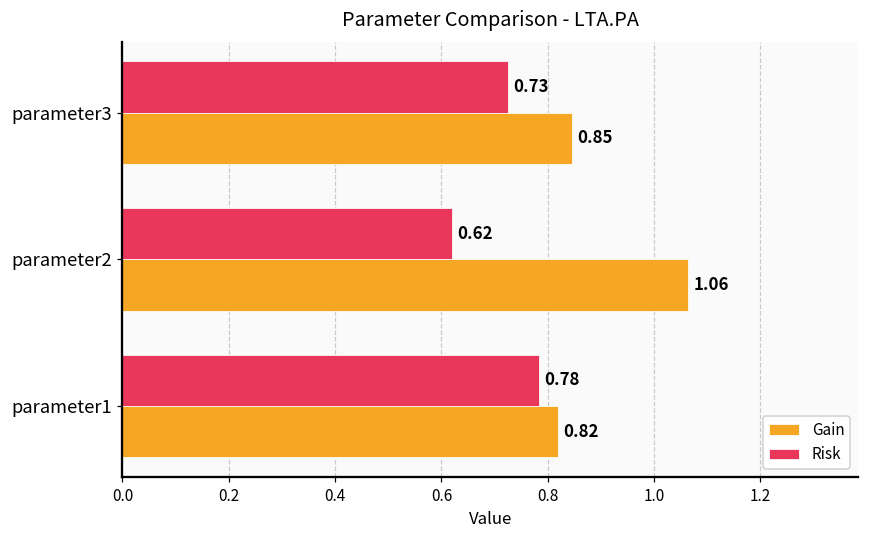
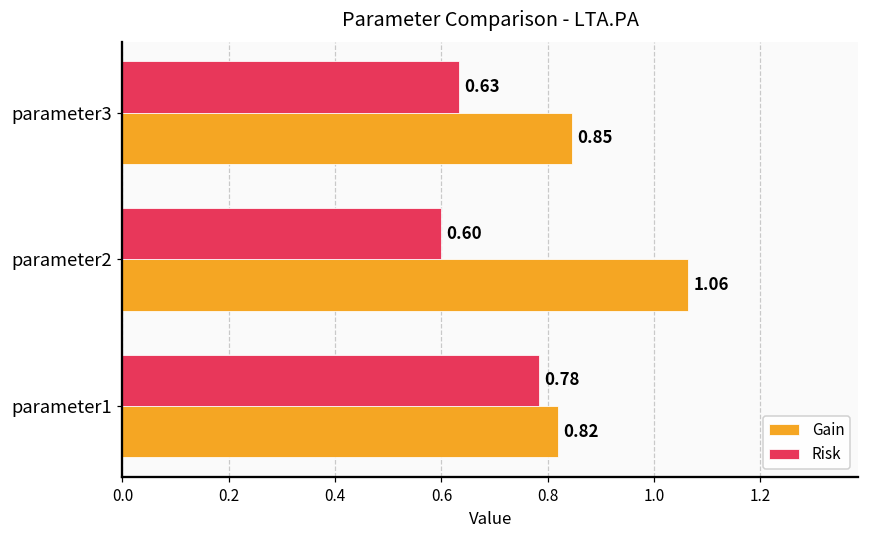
Risk, parameter3: 0.73 -> 0.63
Risk, parameter2: 0.62 -> 0.60
